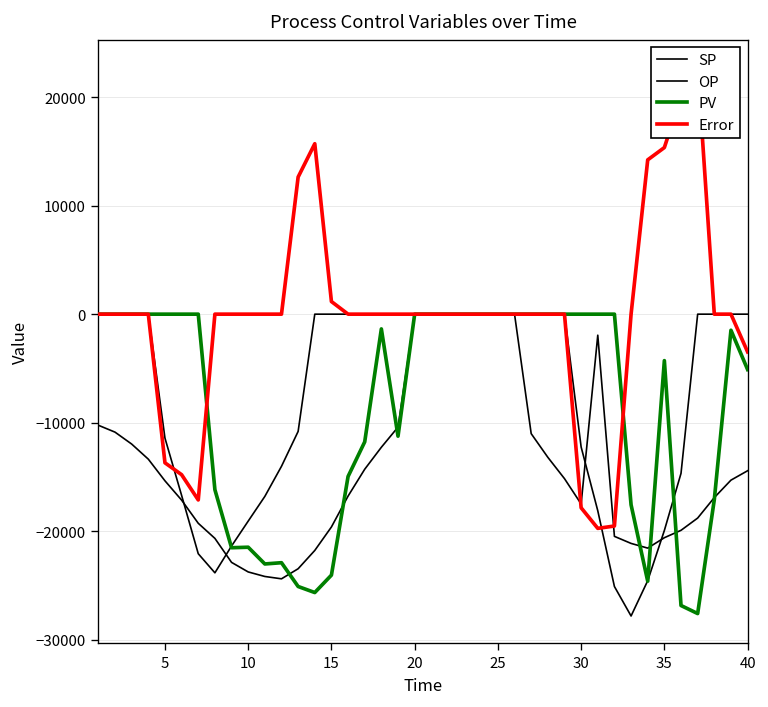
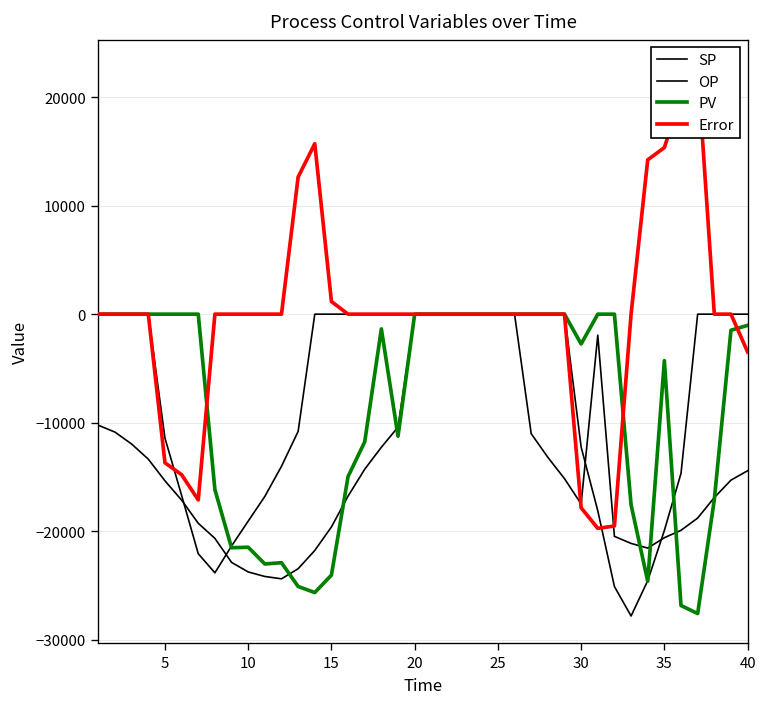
PV, 30: 0 -> -3000
PV, 40: -5000 -> -1000
